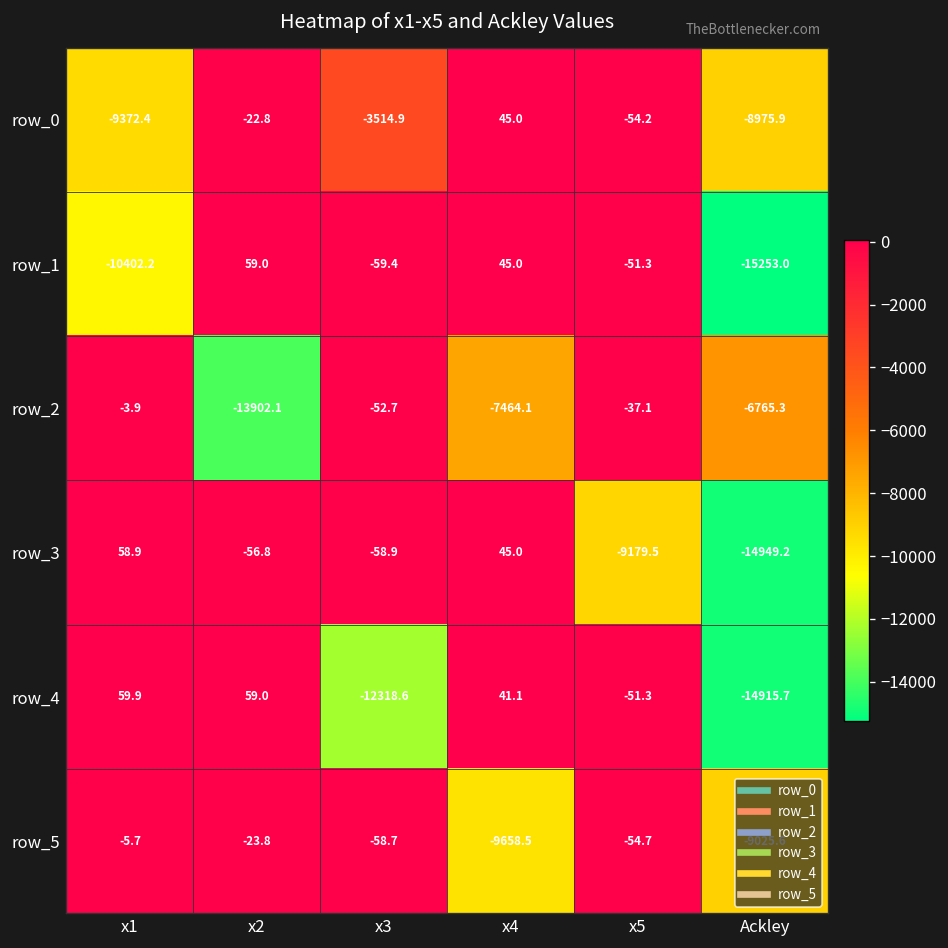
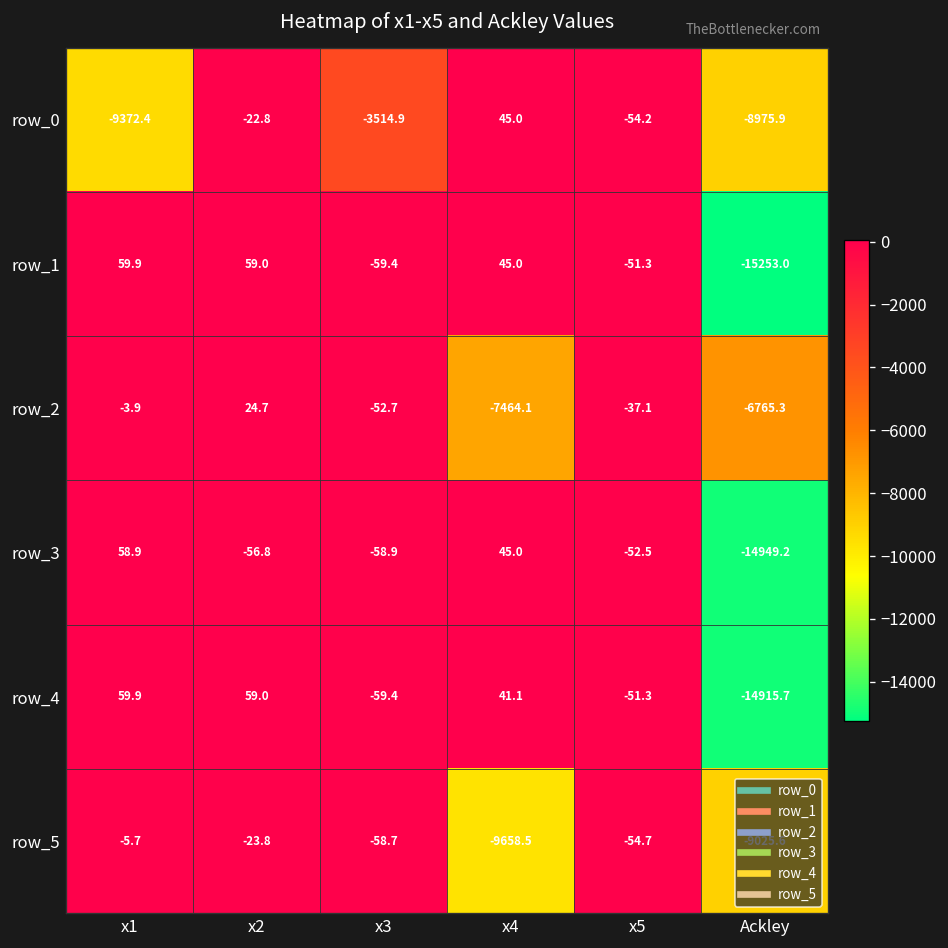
row_1, x1: -10402.2 -> 59.9
row_2, x2: -13902.1 -> 24.7
row_3, x5: -9179.5 -> -52.5
row_4, x3: -12318.6 -> -59.4
